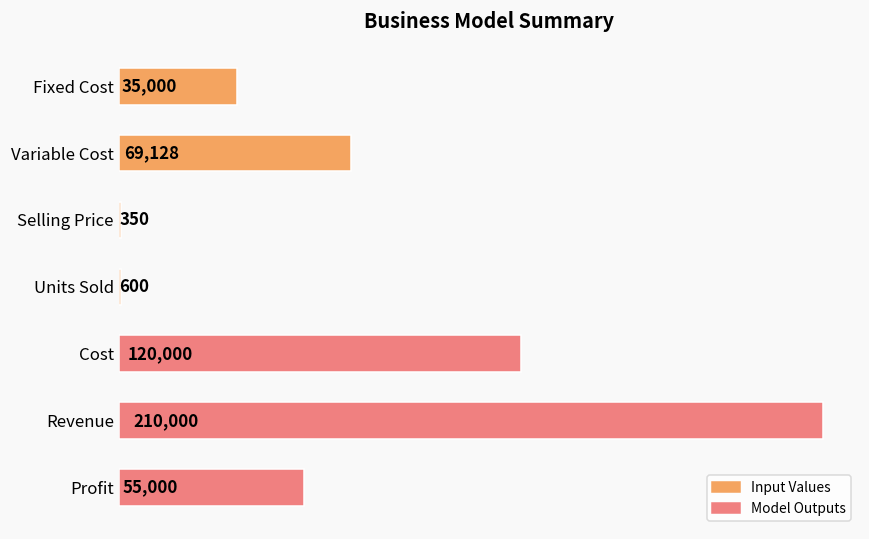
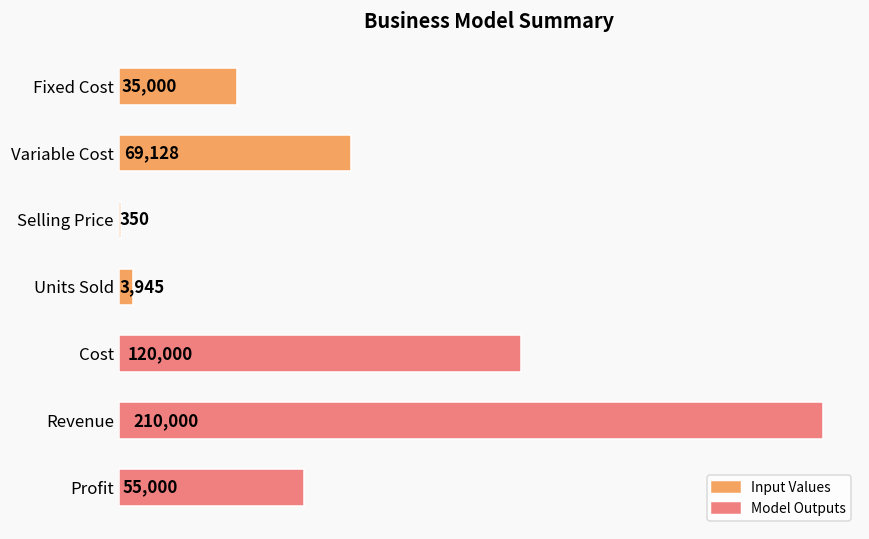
Units Sold: 600 -> 3,945
